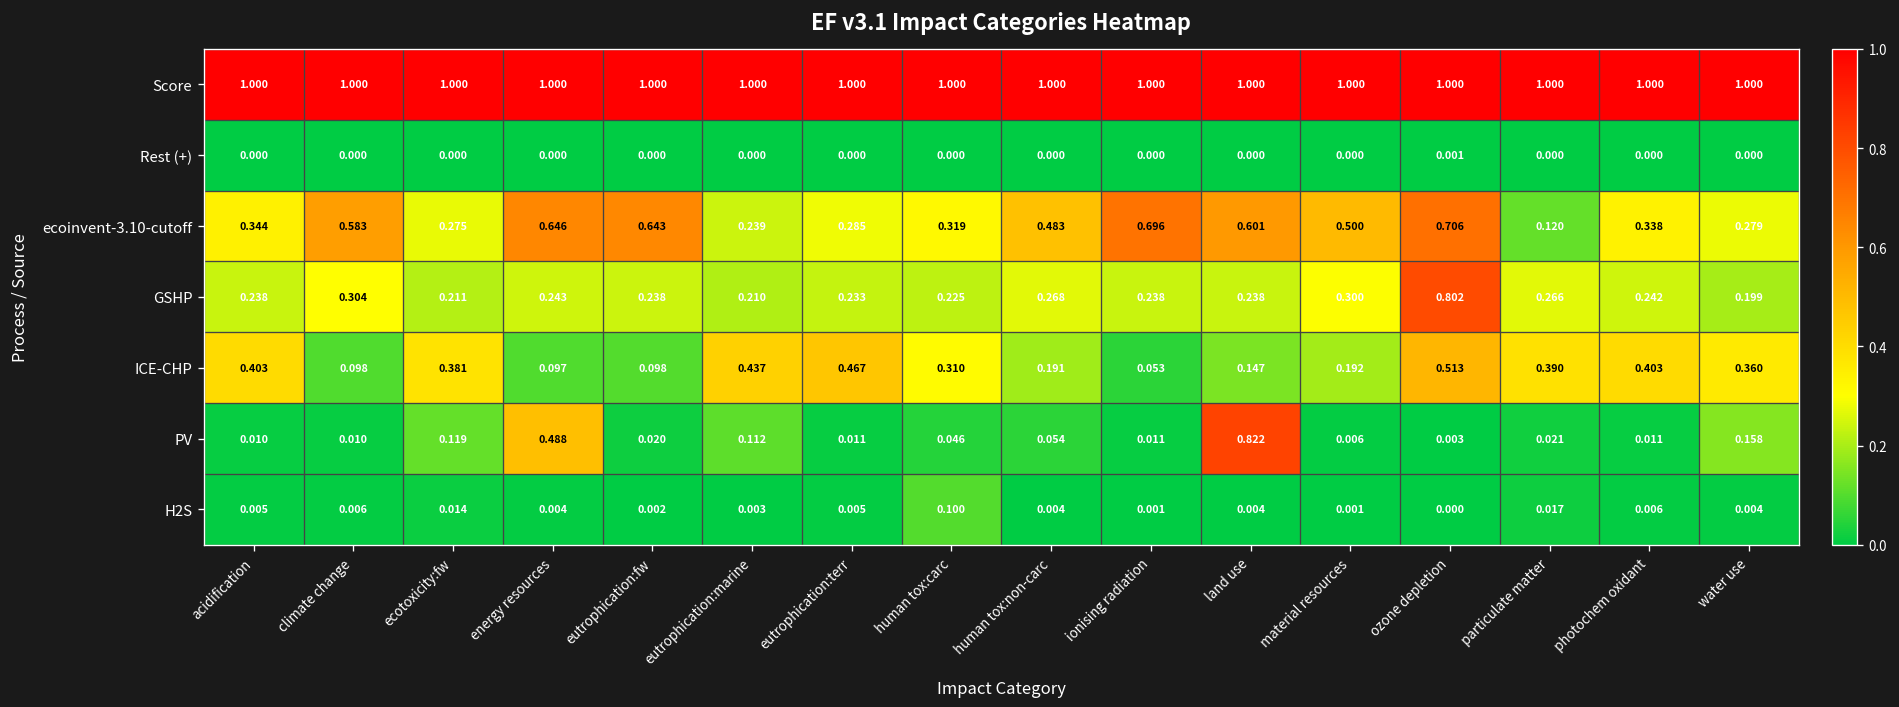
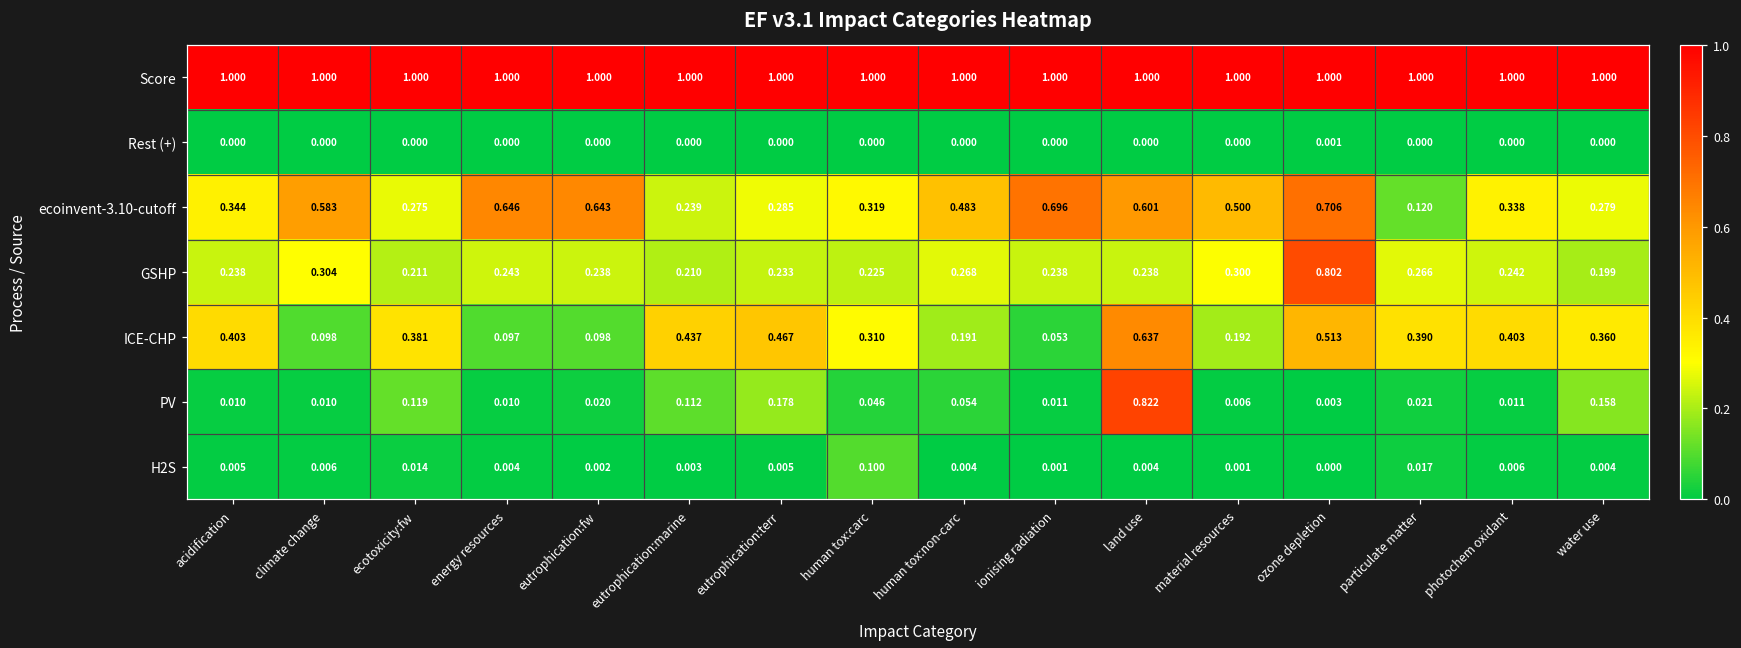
ICE-CHP, land use: 0.147 -> 0.637
PV, energy resources: 0.488 -> 0.010
PV, eutrophication:terr: 0.011 -> 0.178
